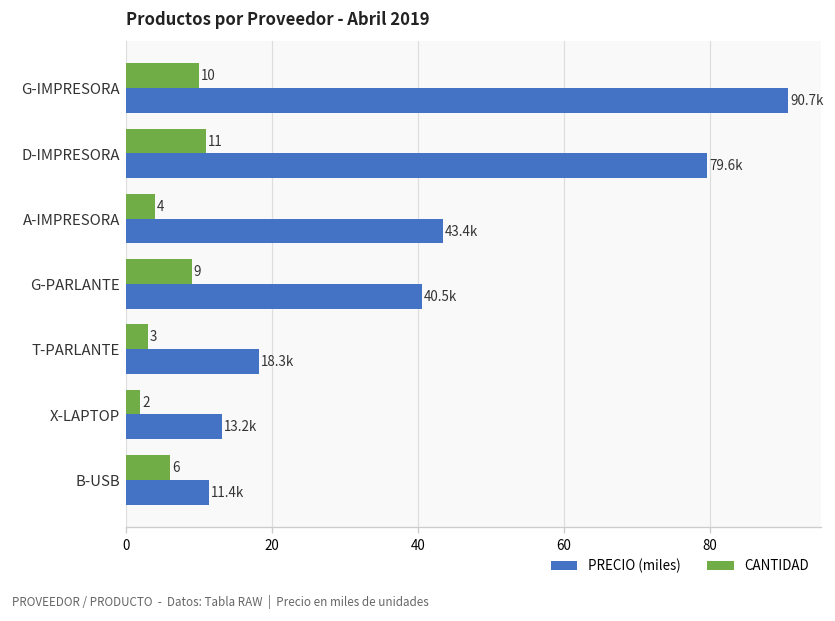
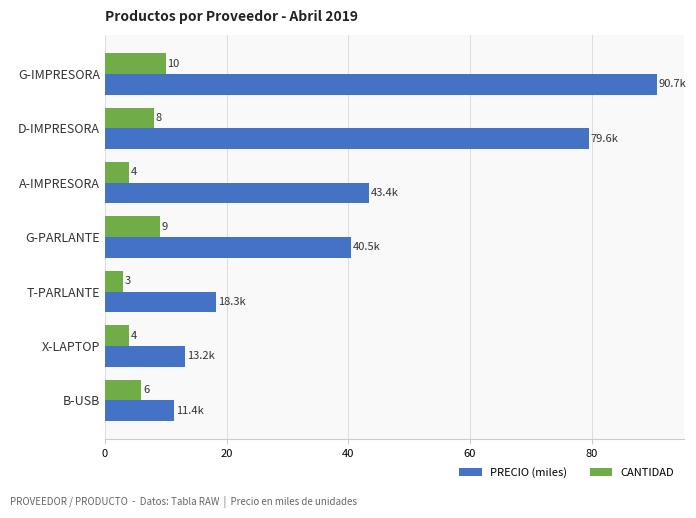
CANTIDAD, D-IMPRESORA: 11 -> 8
CANTIDAD, X-LAPTOP: 2 -> 4
